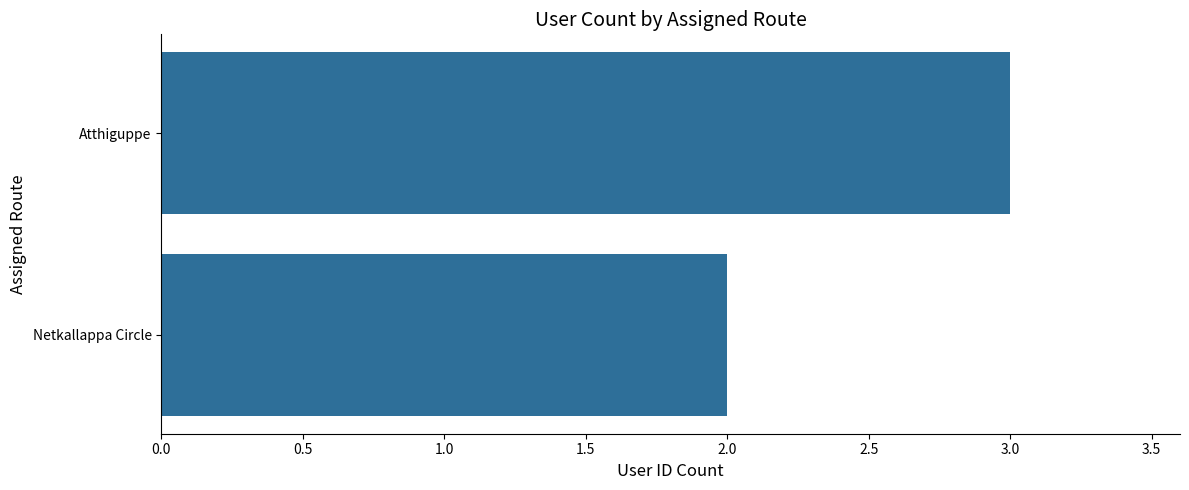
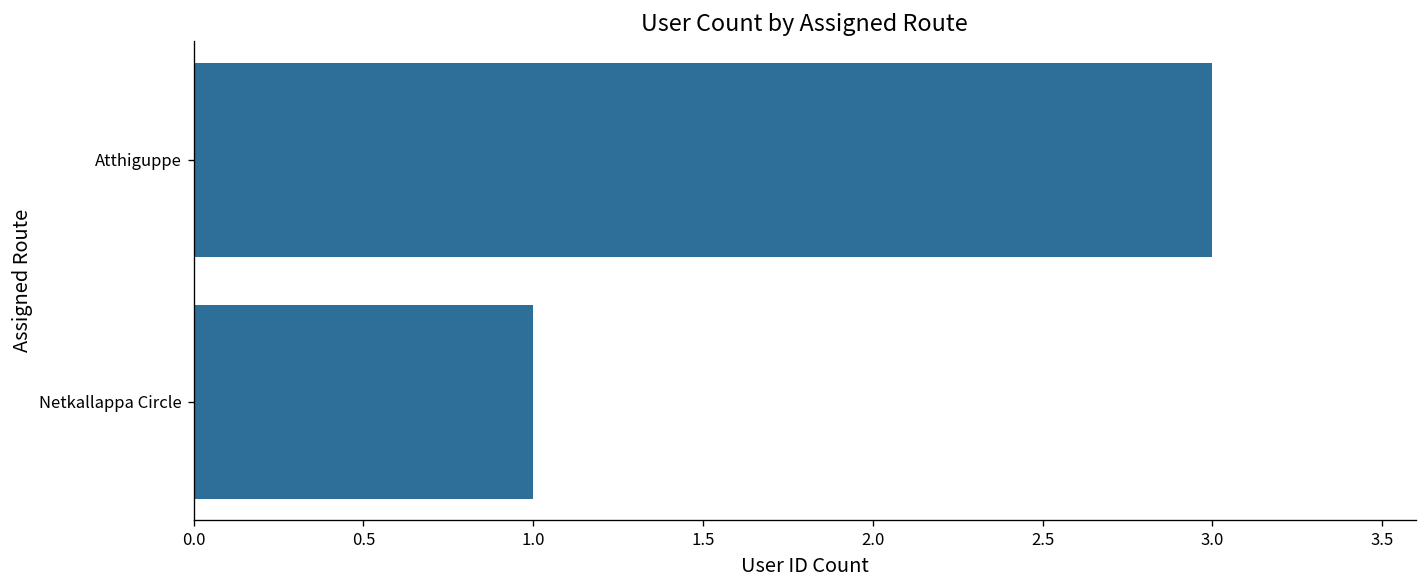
Netkallappa Circle: 2 -> 1
